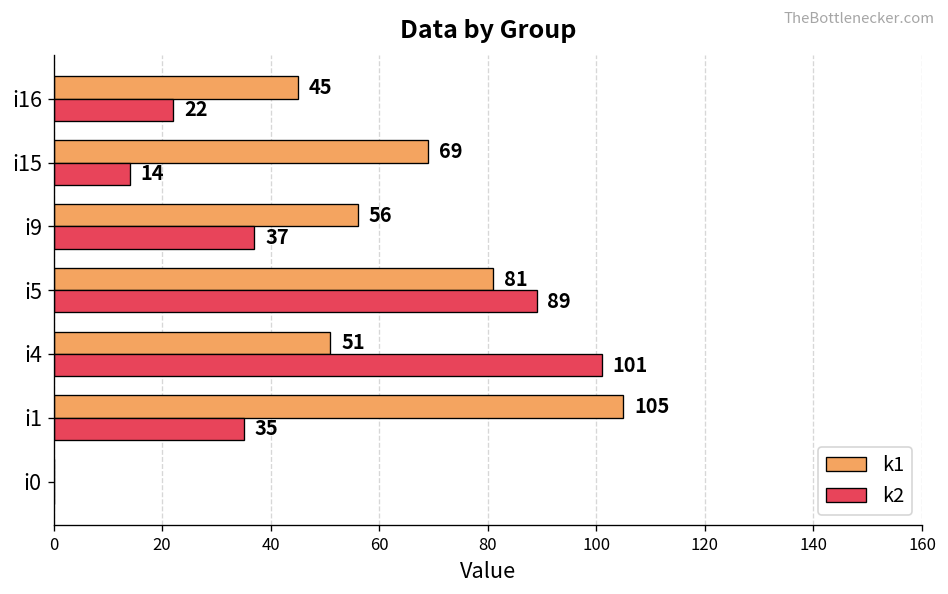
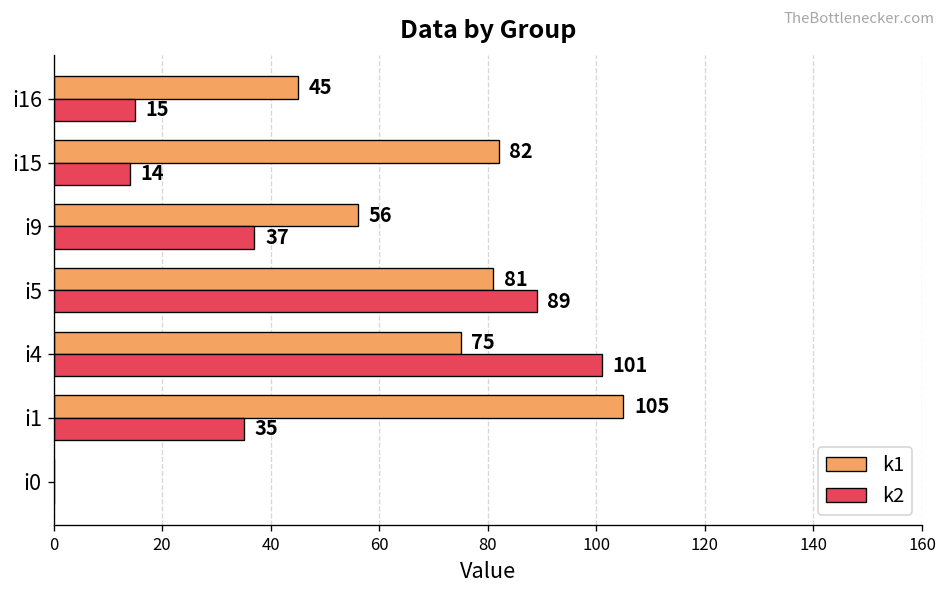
k2, i16: 22 -> 15
k1, i15: 69 -> 82
k1, i4: 51 -> 75
